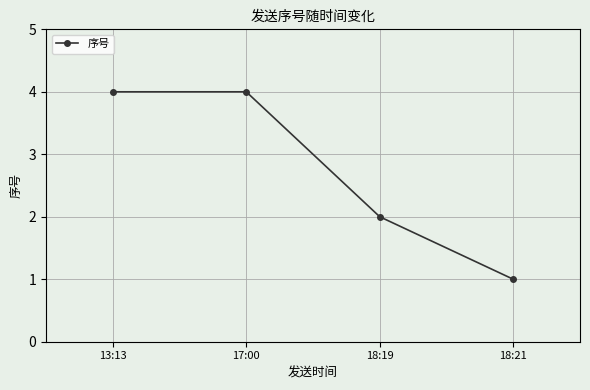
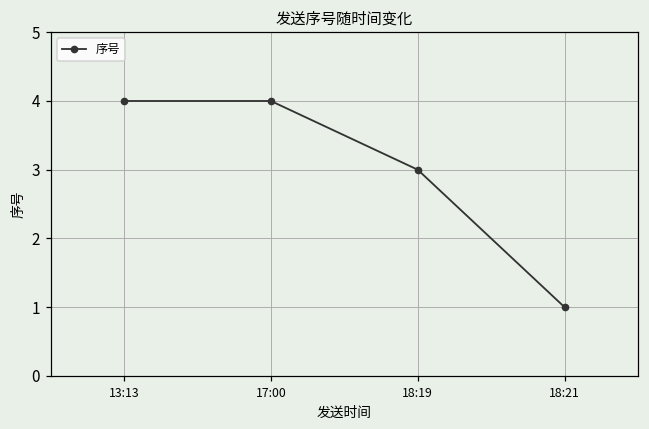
18:19: 2 -> 3
